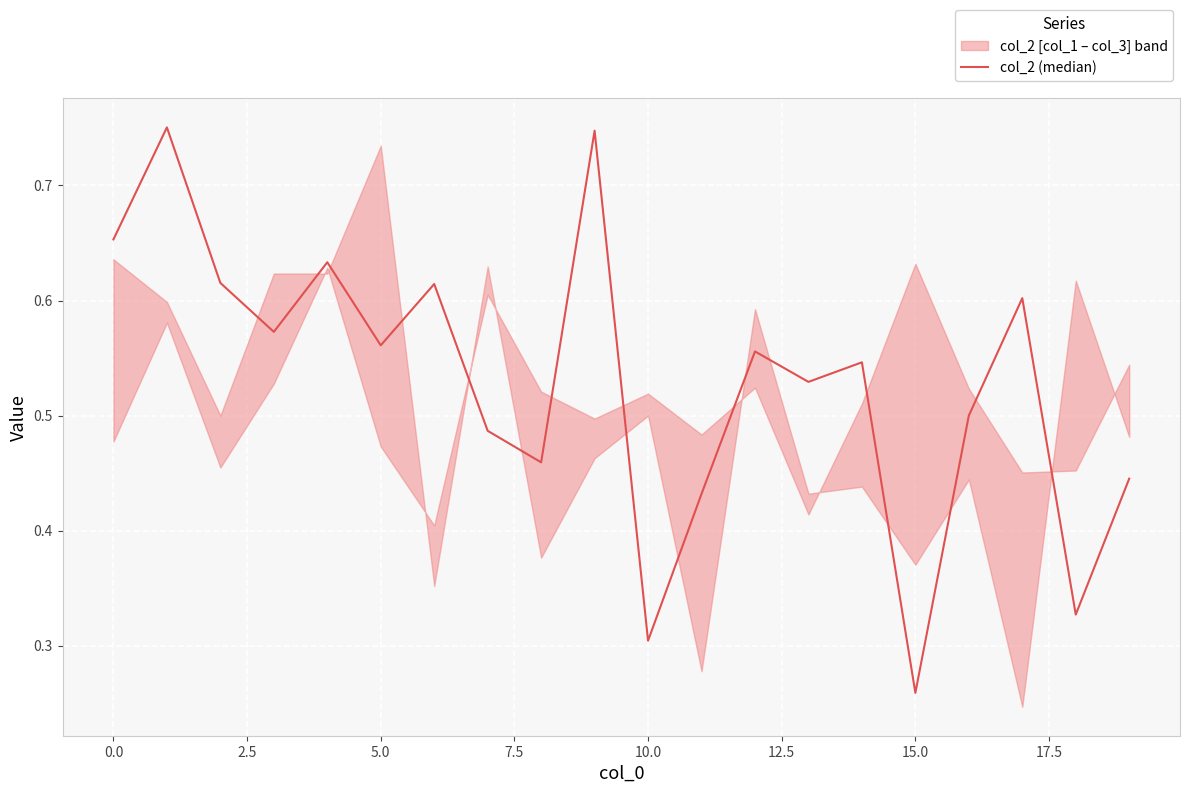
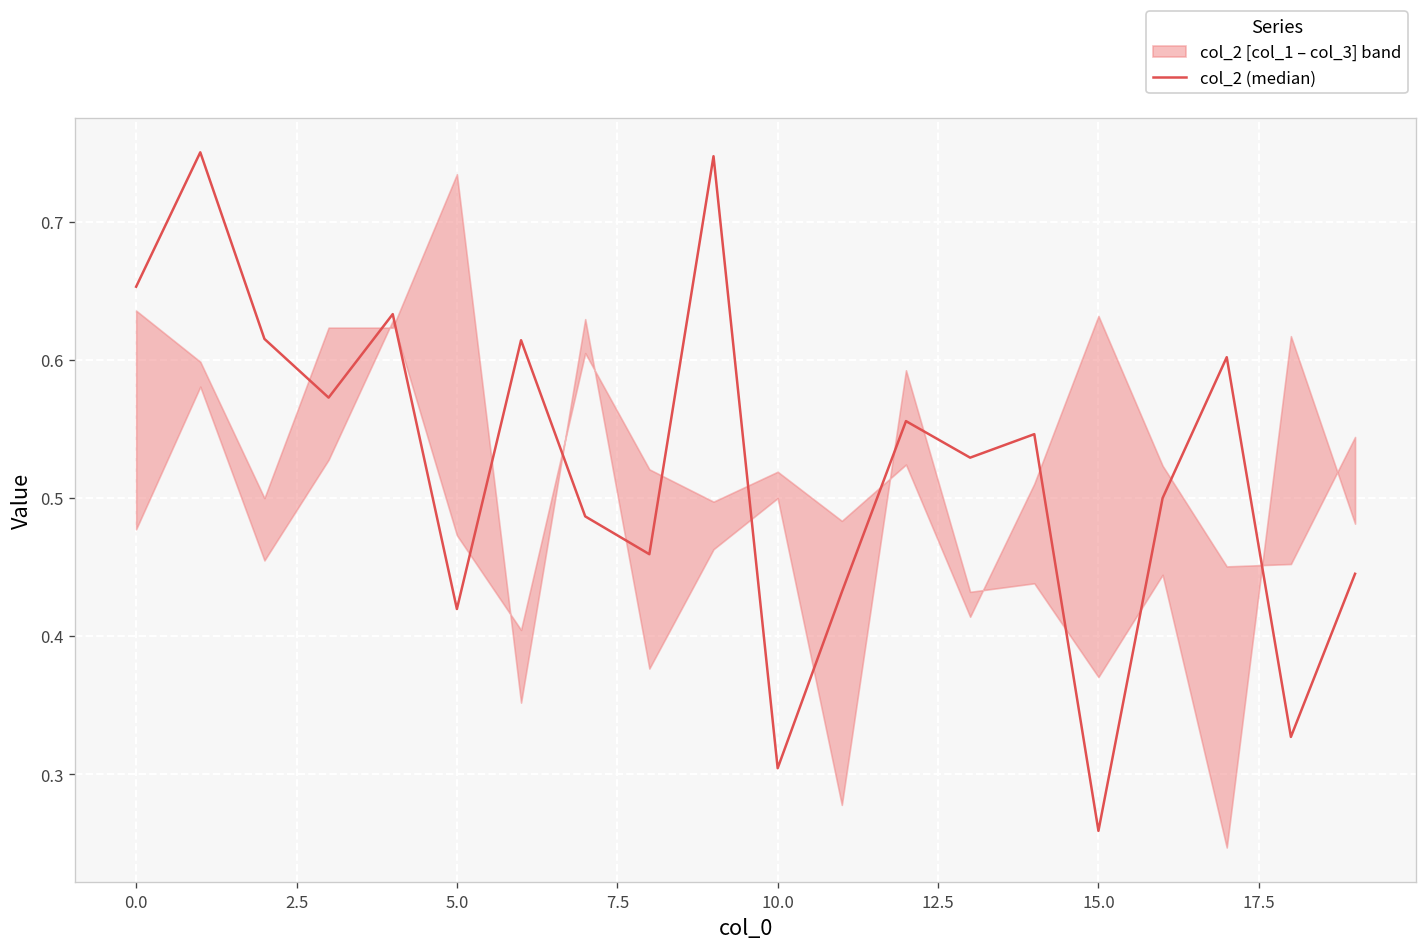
col_2 (median), 5.0: 0.561 -> 0.420
